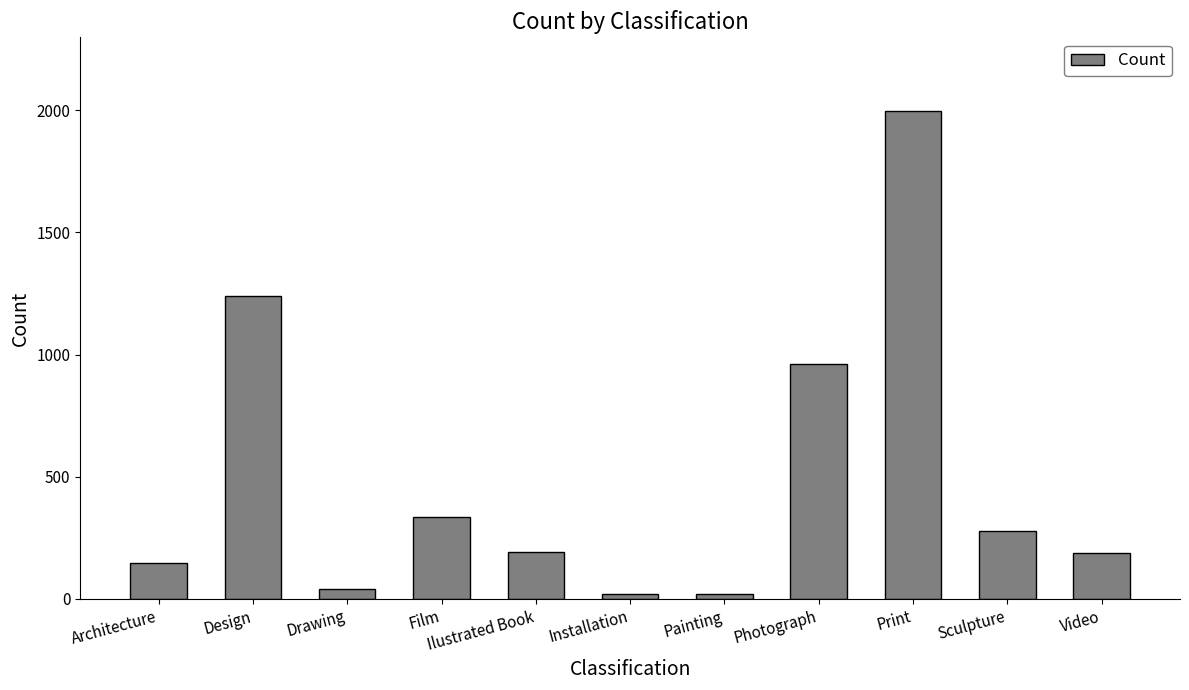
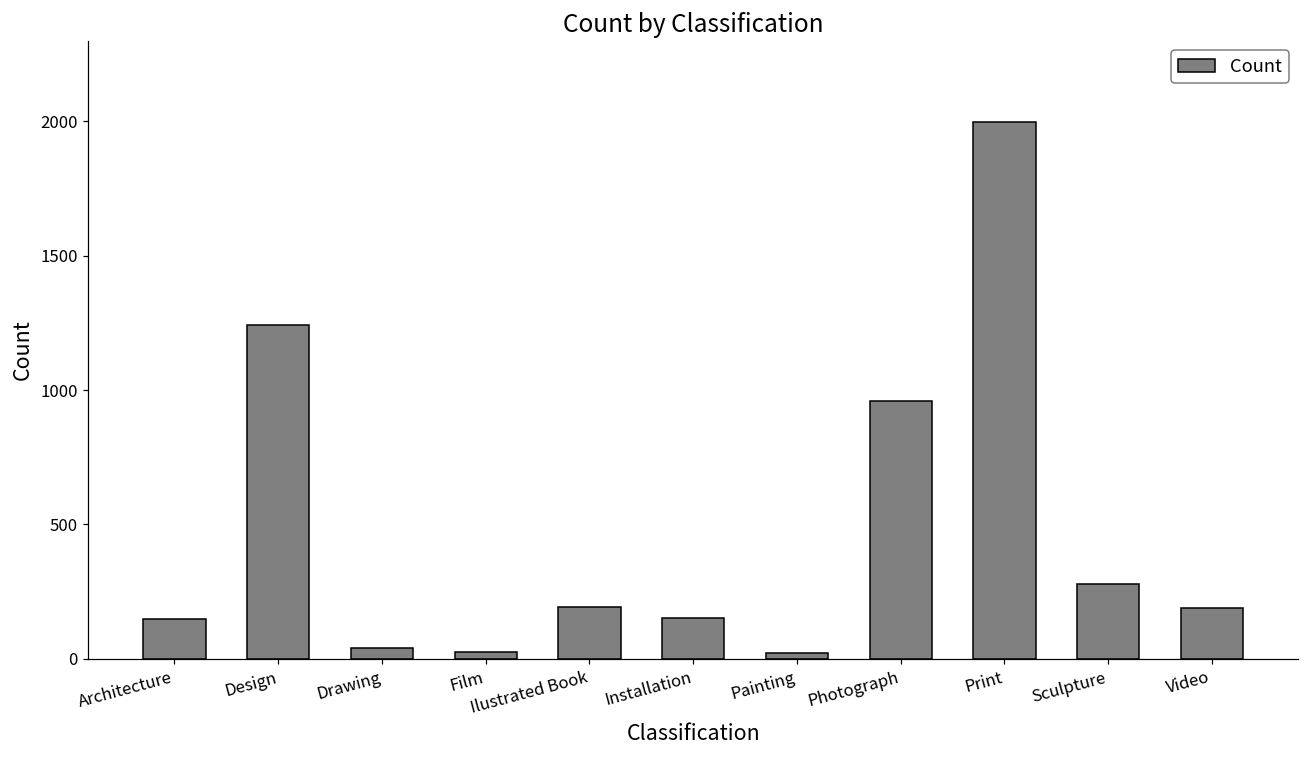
Film: 330 -> 30
Installation: 20 -> 150
